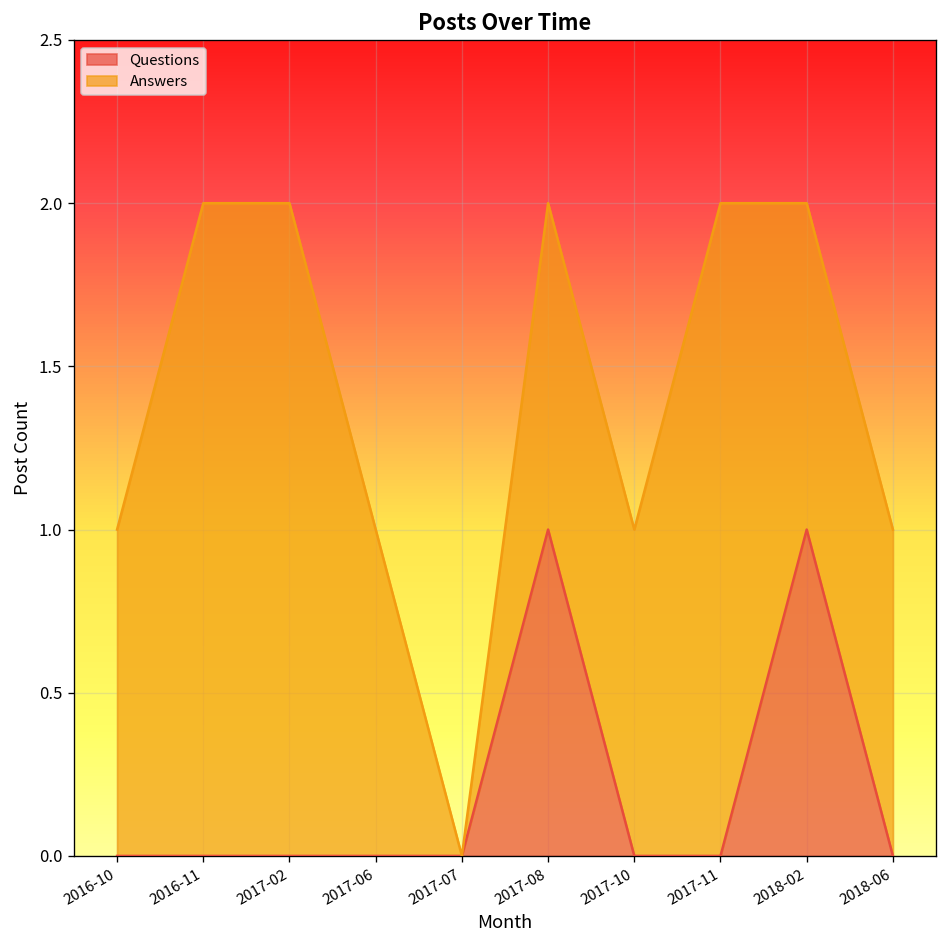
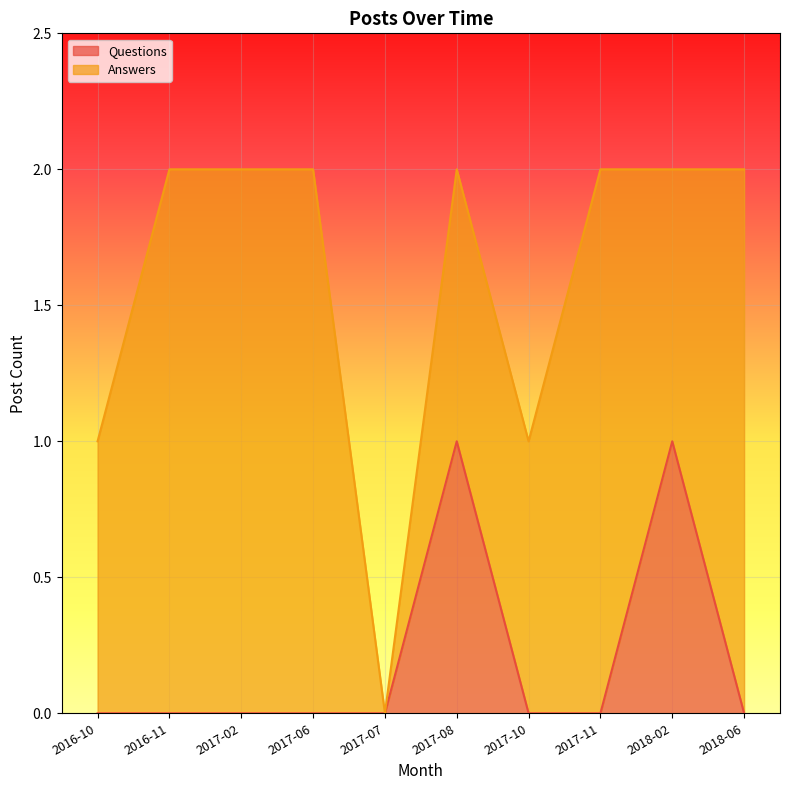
Answers, 2017-06: 1 -> 2
Answers, 2018-06: 1 -> 2
